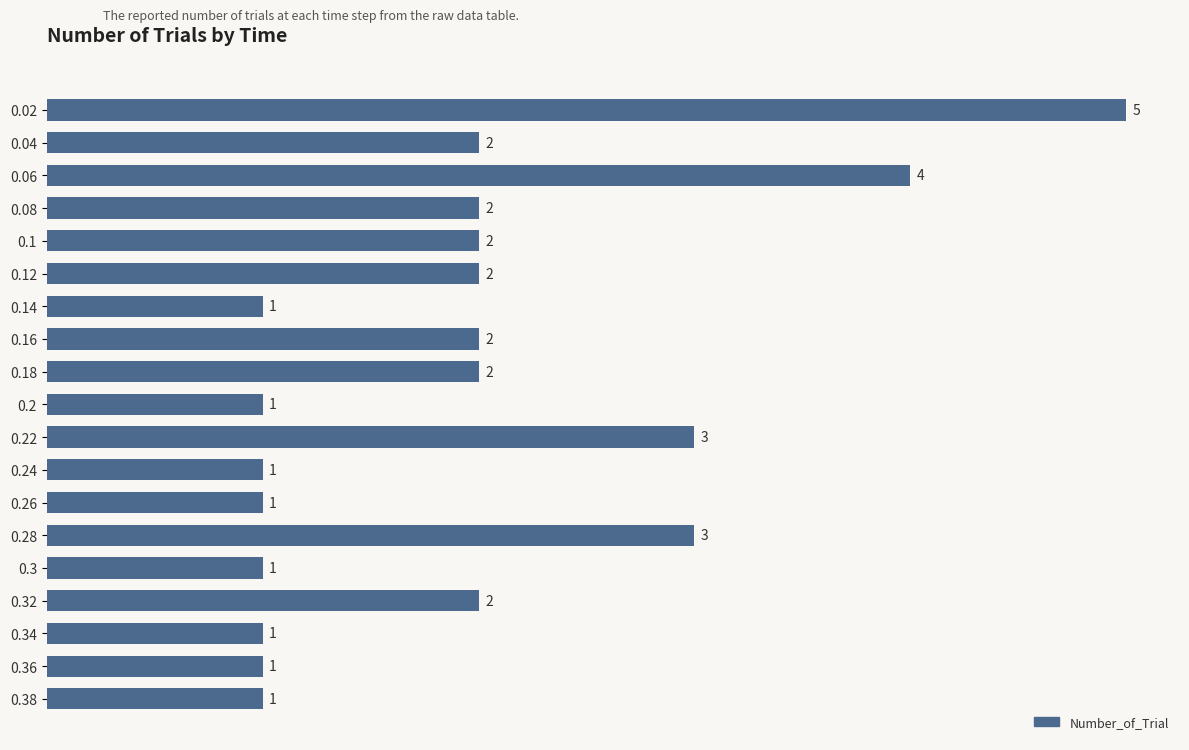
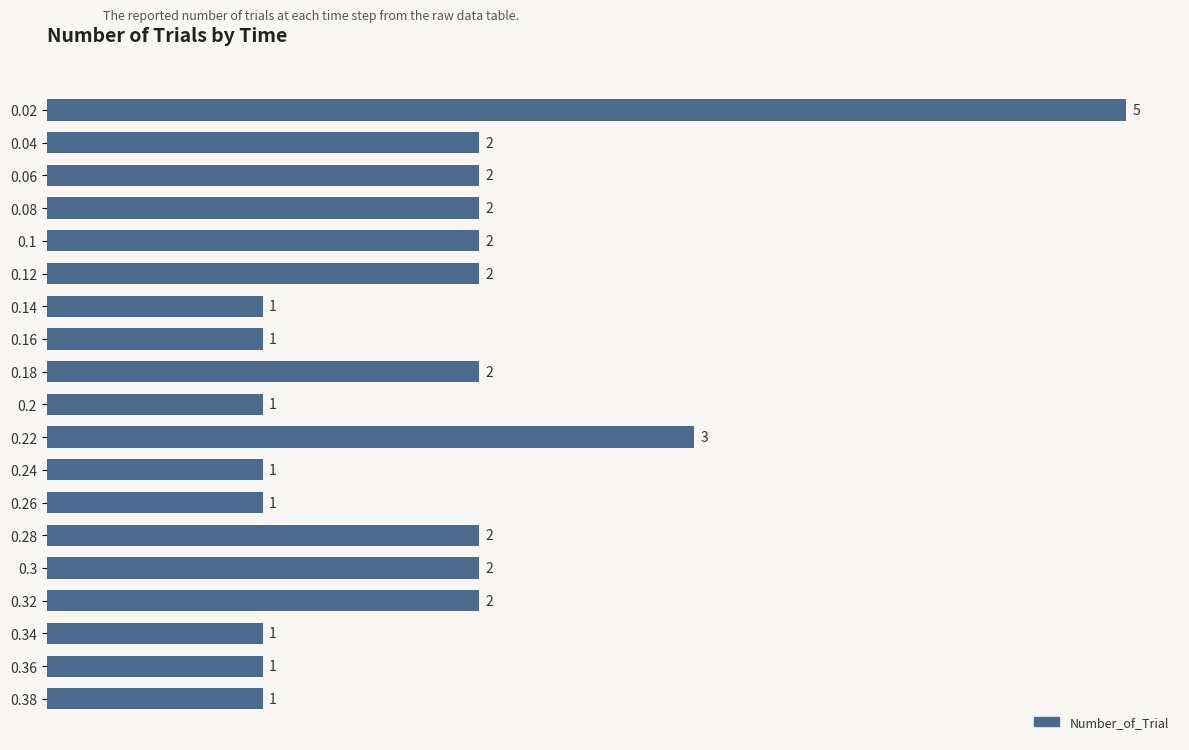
0.06: 4 -> 2
0.16: 2 -> 1
0.28: 3 -> 2
0.3: 1 -> 2
